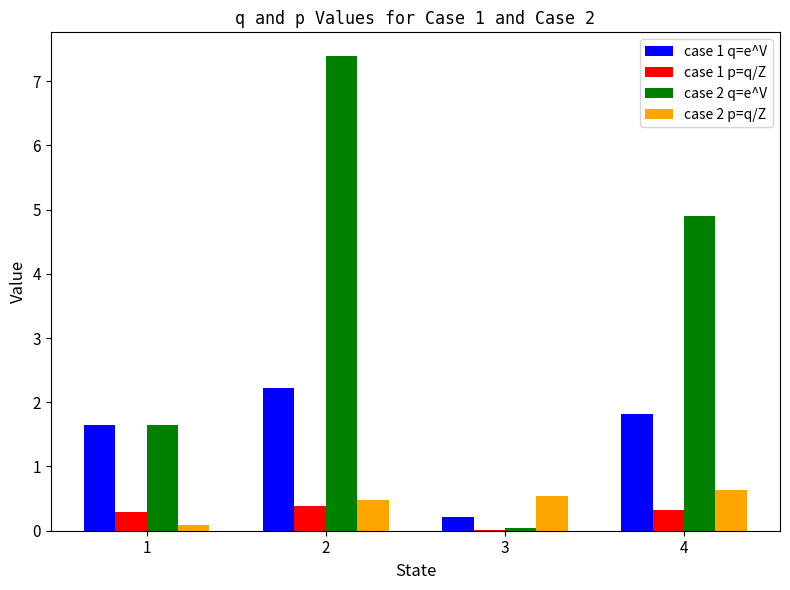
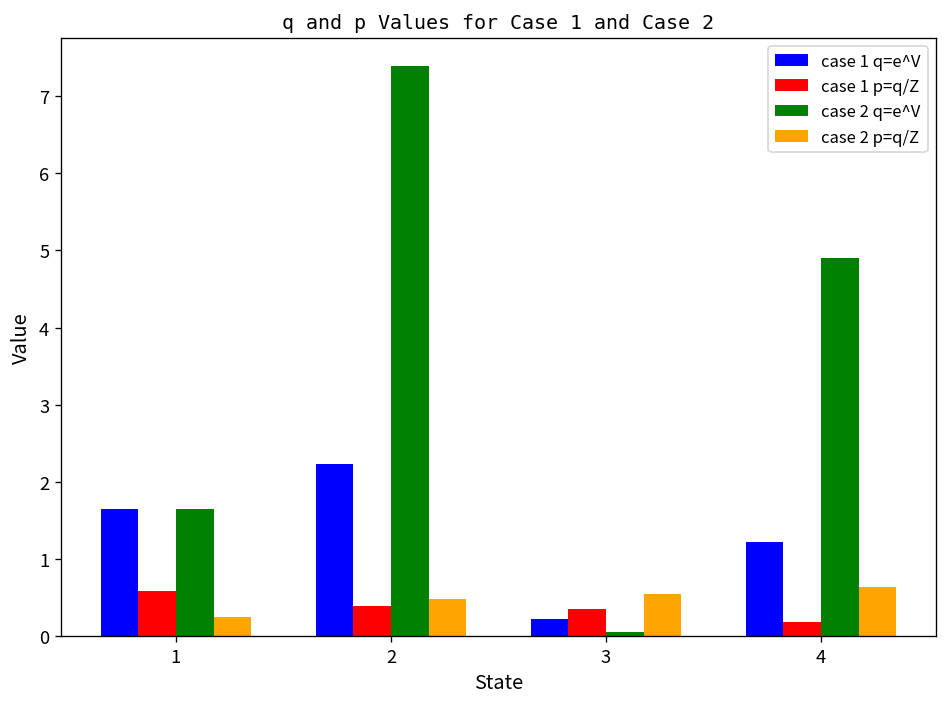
case 1 p=q/Z, 1: 0.3 -> 0.6
case 2 p=q/Z, 1: 0.1 -> 0.2
case 1 p=q/Z, 3: 0.0 -> 0.3
case 1 q=e^V, 4: 1.8 -> 1.2
case 1 p=q/Z, 4: 0.3 -> 0.2
